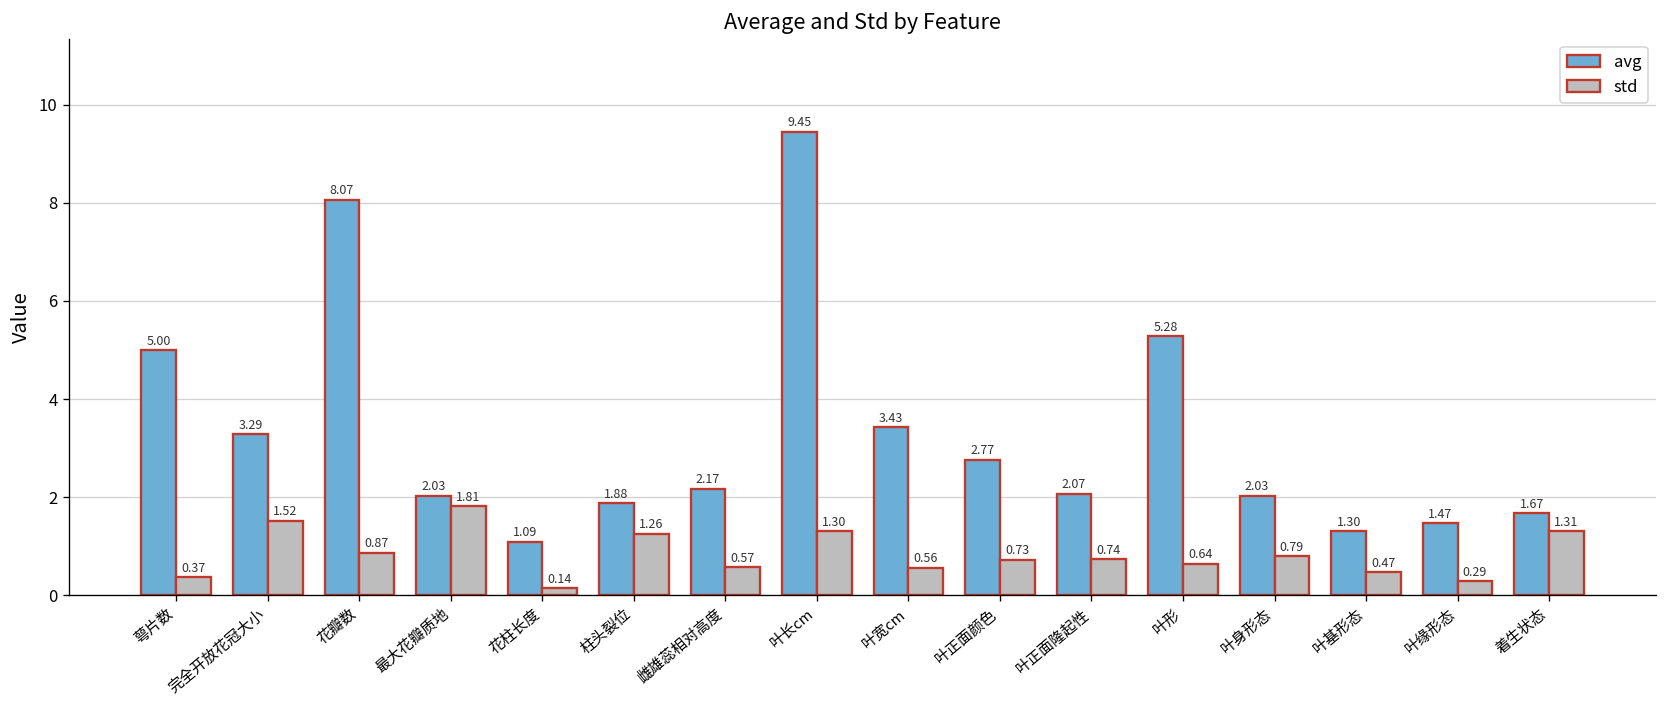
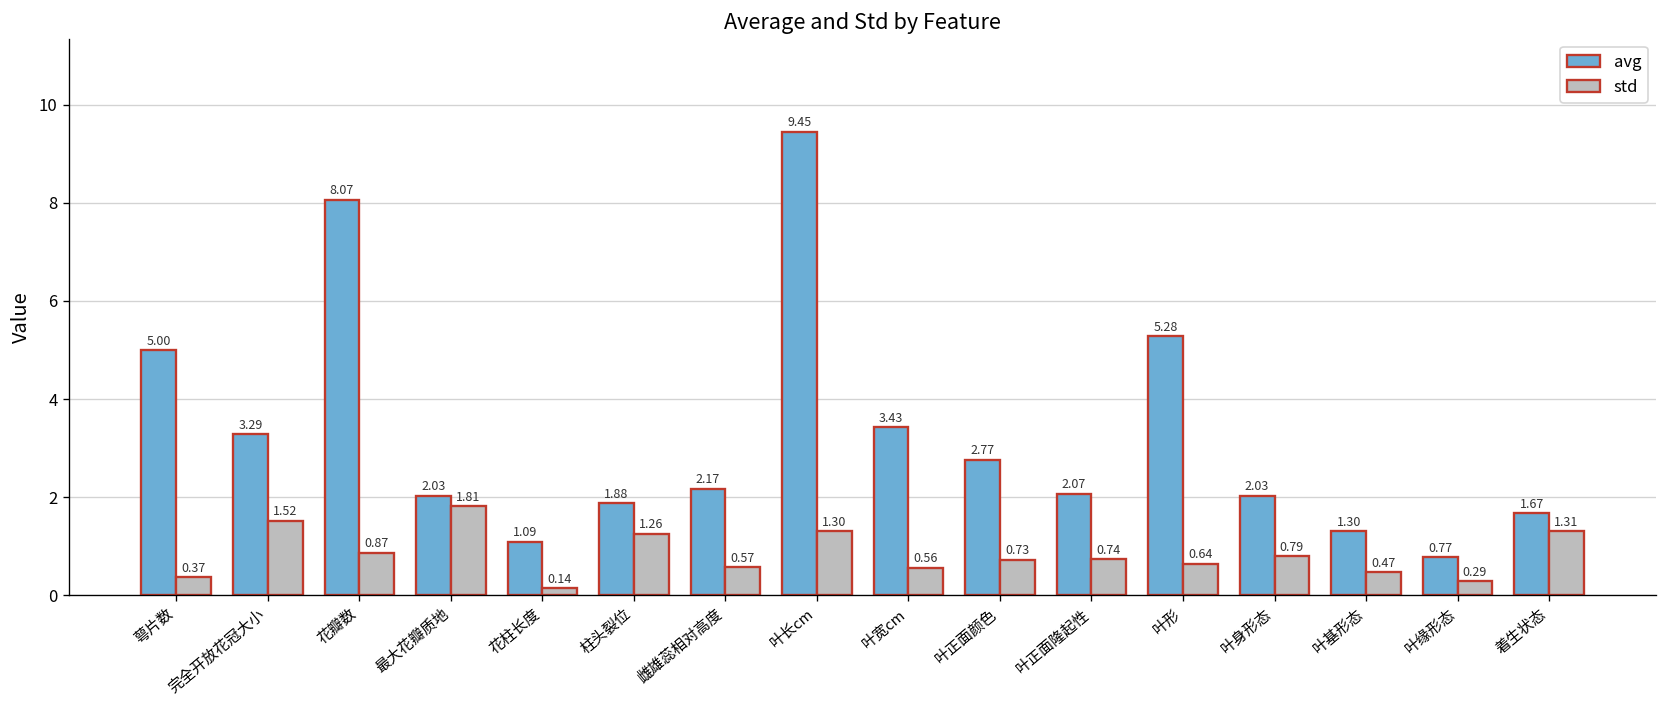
avg, 叶缘形态: 1.47 -> 0.77
